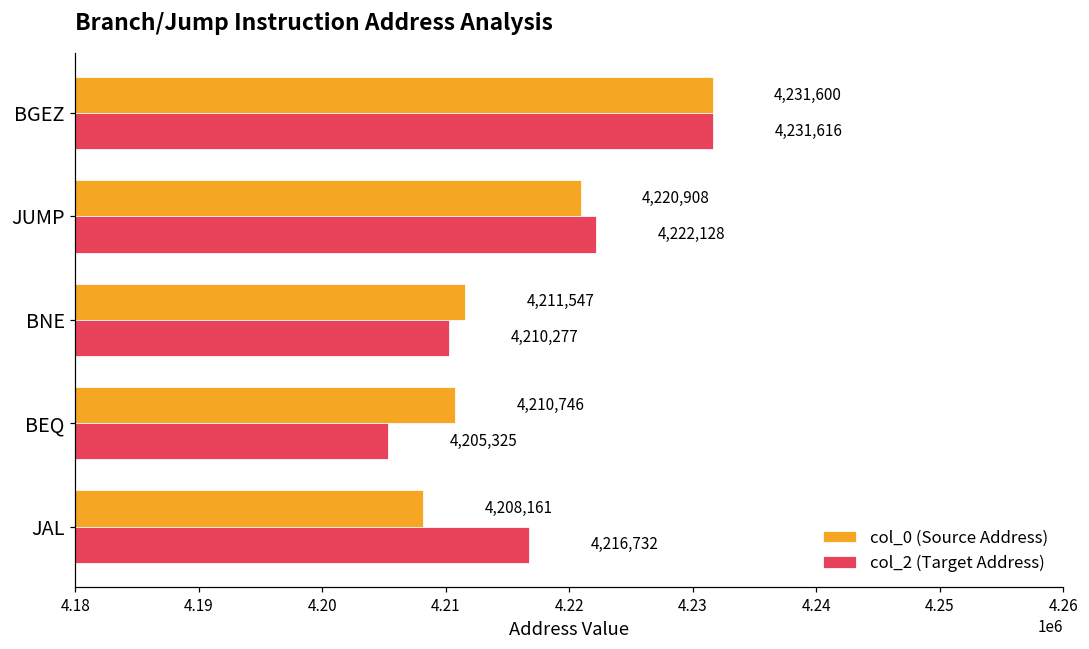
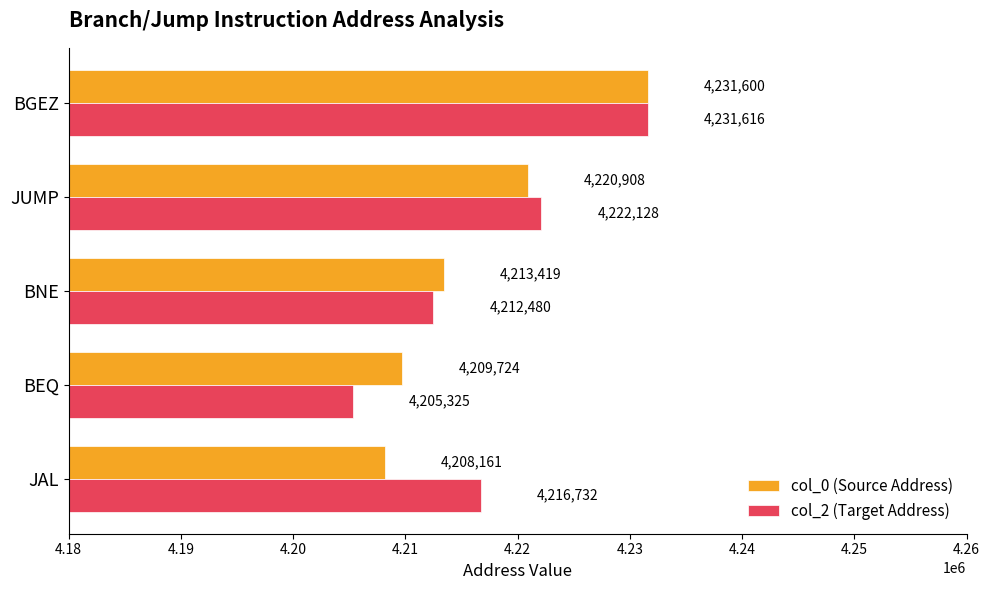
col_0 (Source Address), BNE: 4,211,547 -> 4,213,419
col_2 (Target Address), BNE: 4,210,277 -> 4,212,480
col_0 (Source Address), BEQ: 4,210,746 -> 4,209,724
